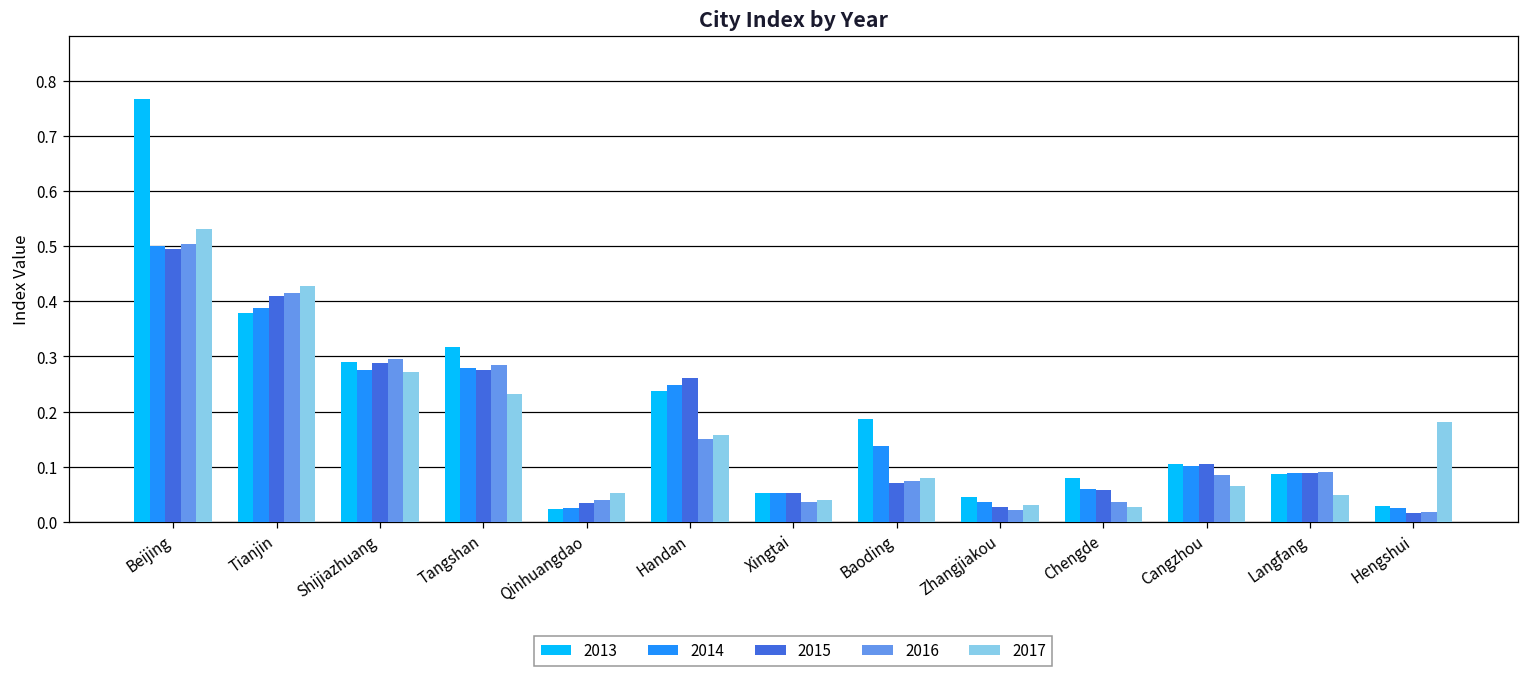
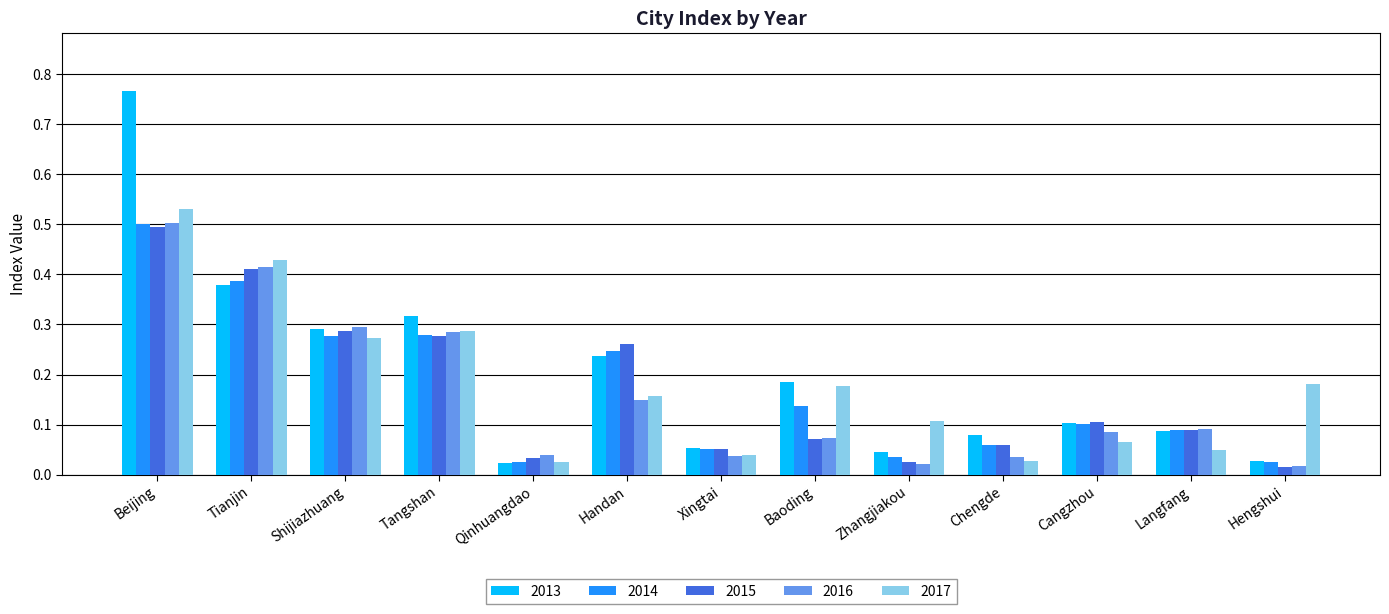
2017, Tangshan: 0.23 -> 0.29
2017, Qinhuangdao: 0.05 -> 0.03
2017, Baoding: 0.08 -> 0.18
2017, Zhangjiakou: 0.03 -> 0.11
